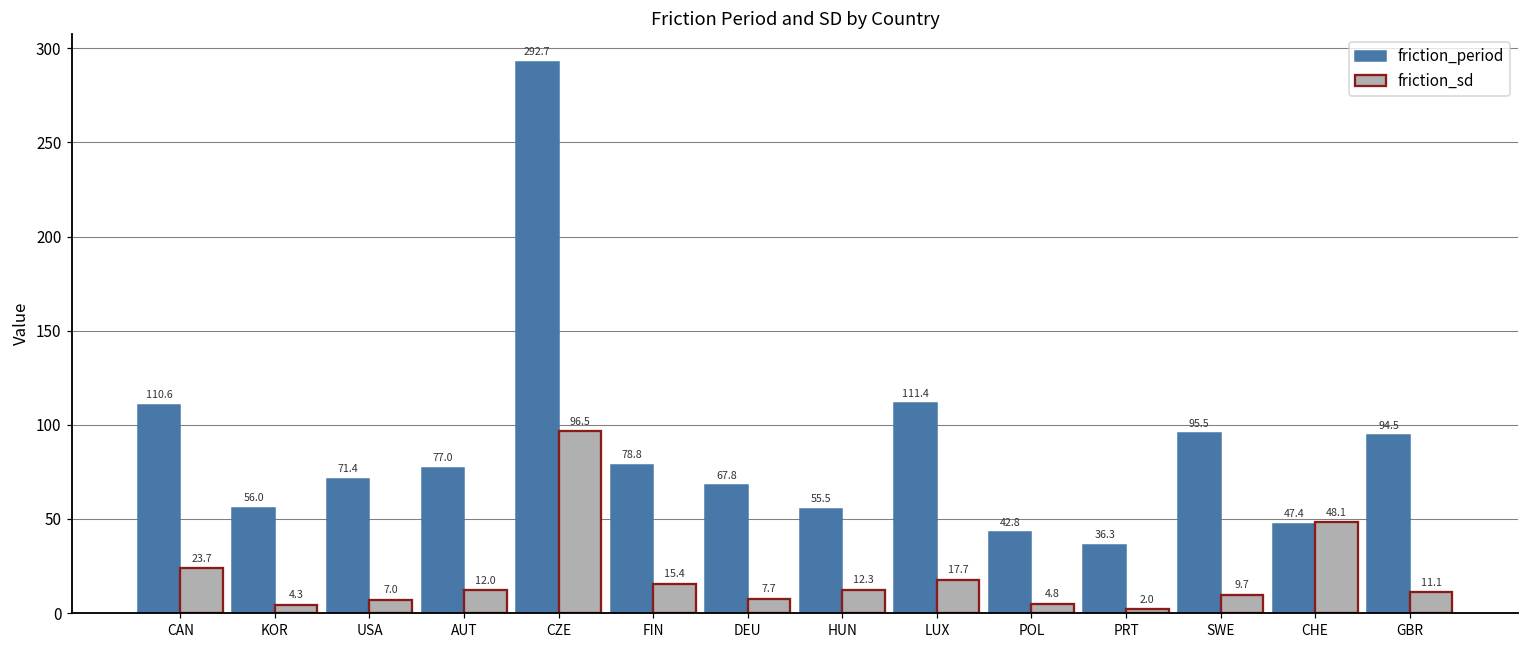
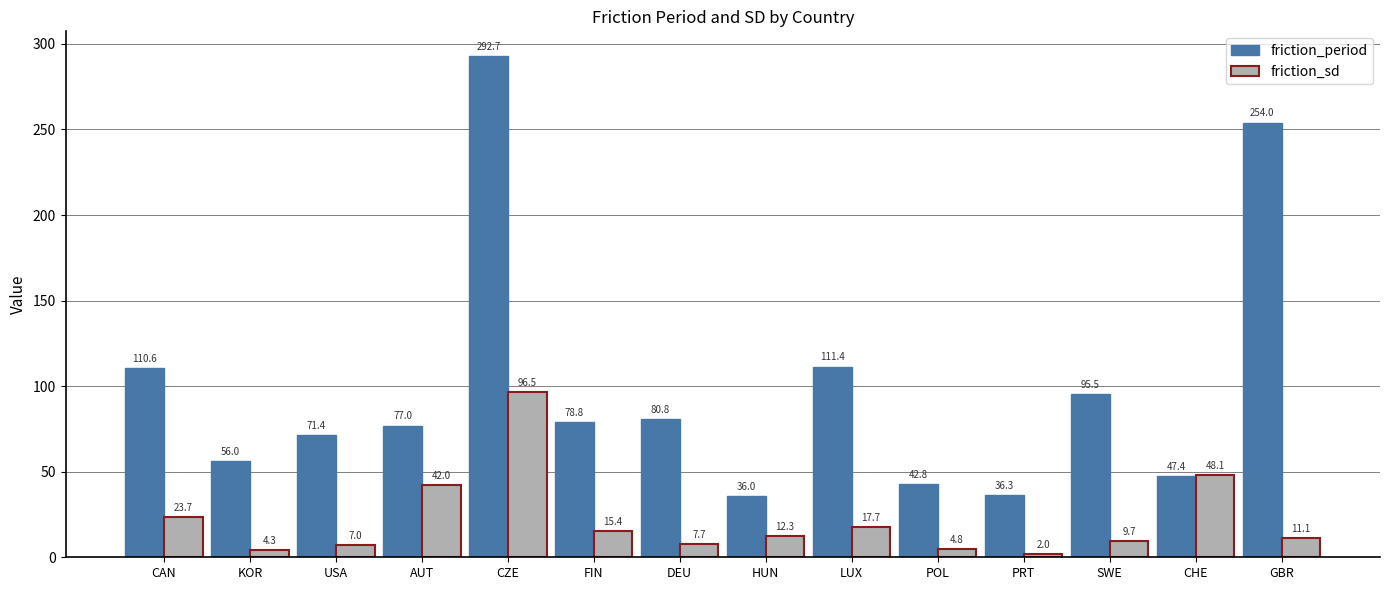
friction_sd, AUT: 12.0 -> 42.0
friction_period, DEU: 67.8 -> 80.8
friction_period, HUN: 55.5 -> 36.0
friction_period, GBR: 94.5 -> 254.0
